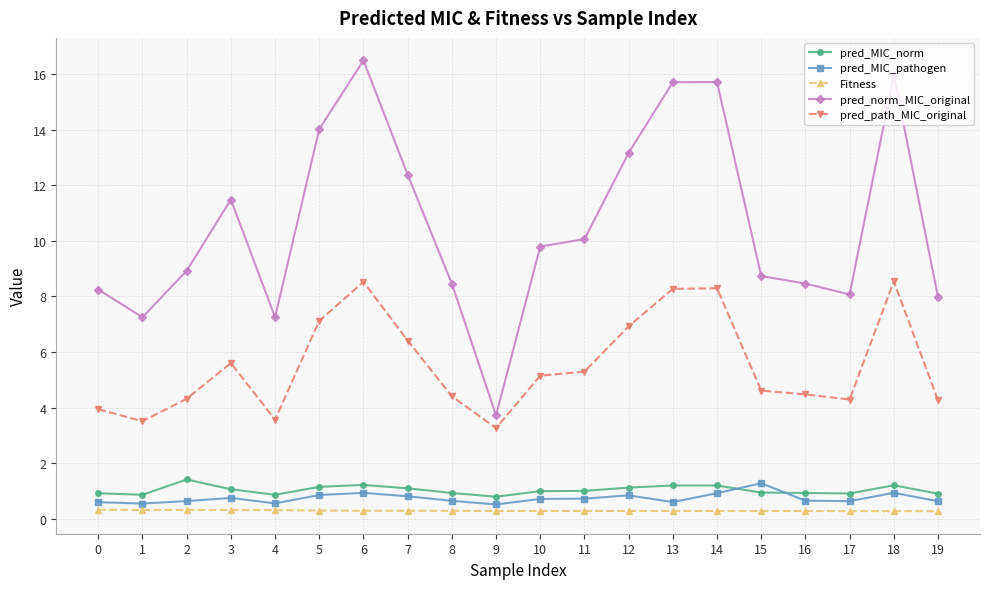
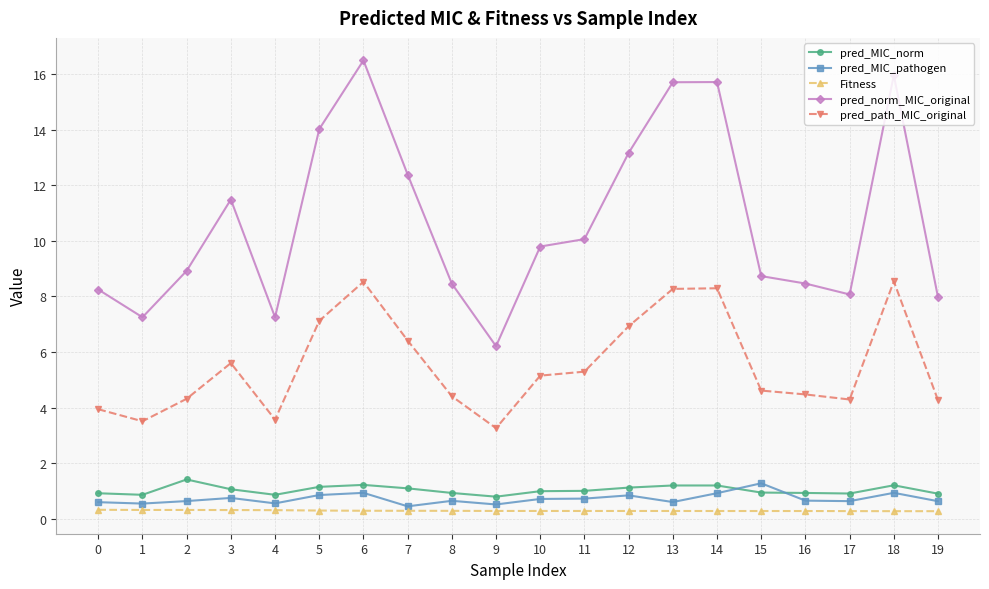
pred_MIC_pathogen, 7: 0.8 -> 0.4
pred_norm_MIC_original, 9: 3.7 -> 6.2
